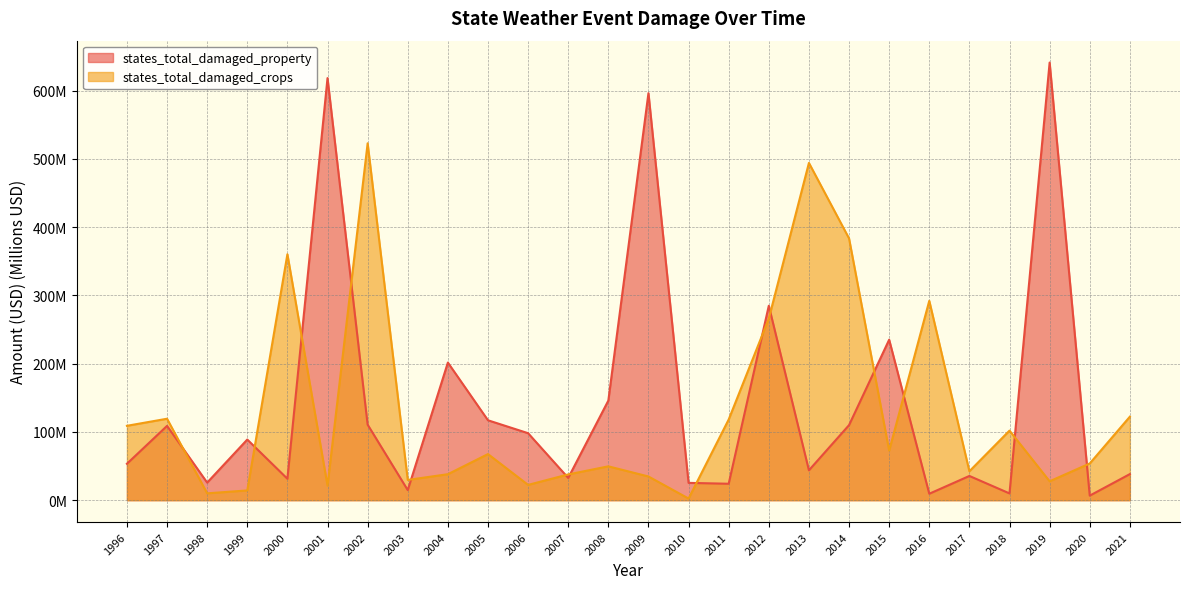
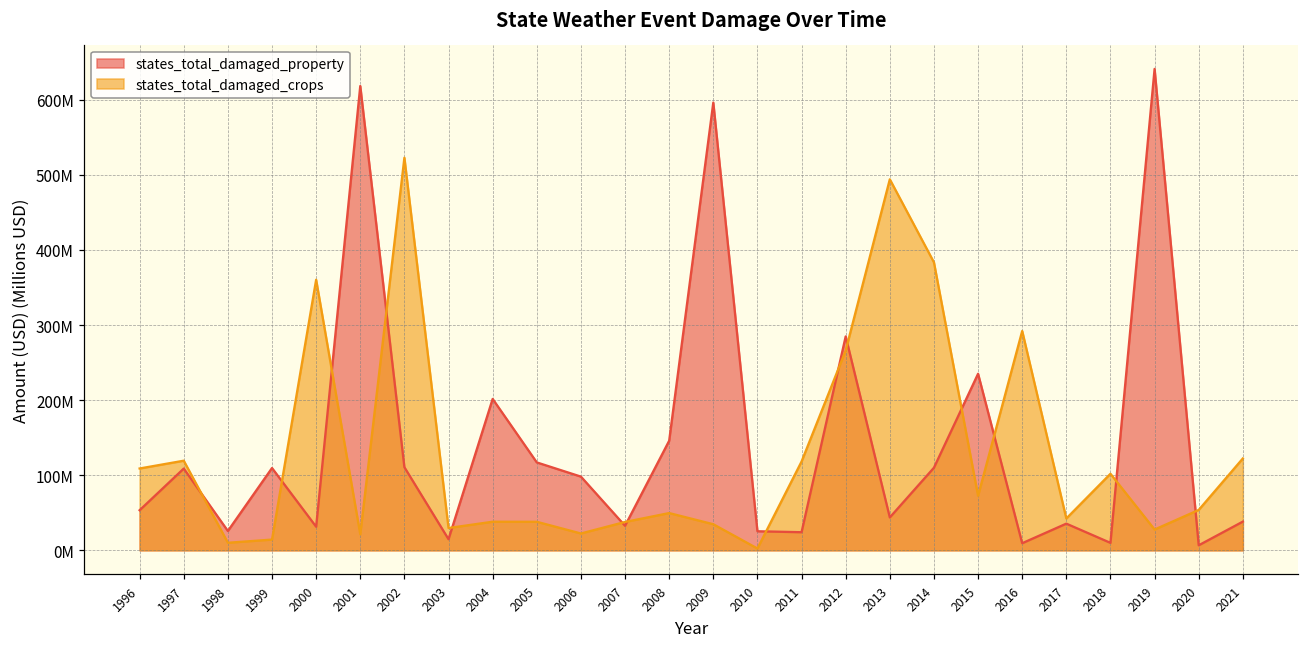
states_total_damaged_property, 1999: 90000000 -> 110000000
states_total_damaged_crops, 2005: 70000000 -> 40000000
